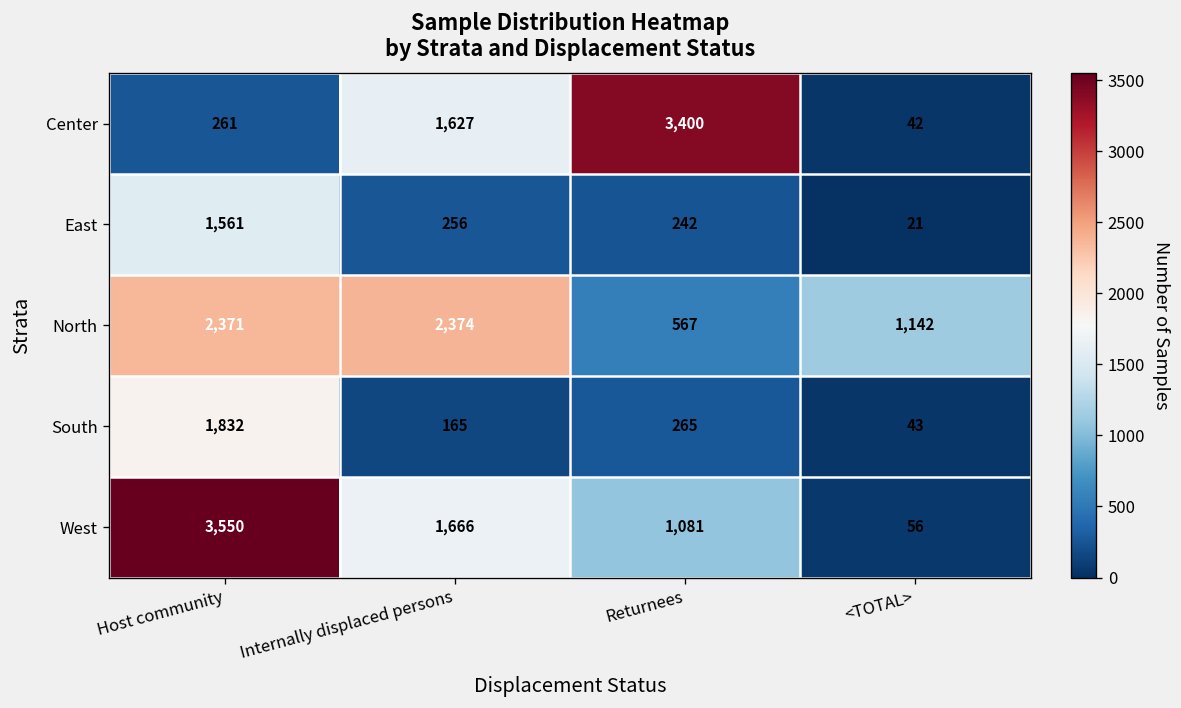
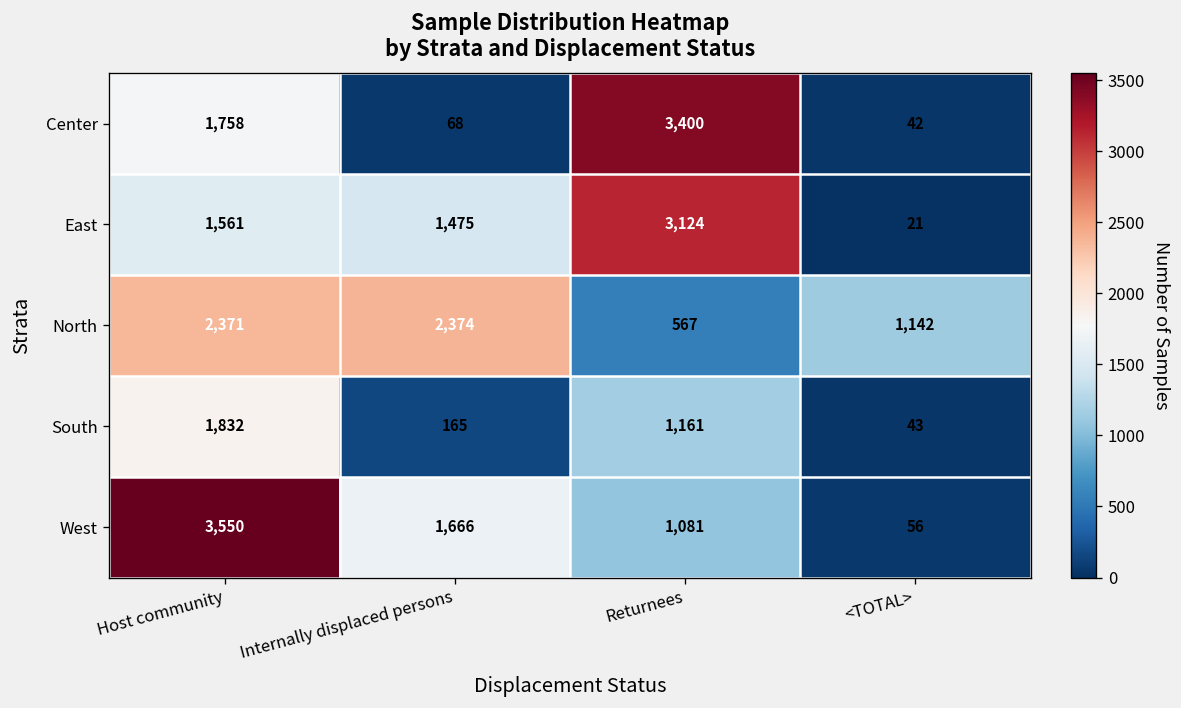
Center, Host community: 261 -> 1,758
Center, Internally displaced persons: 1,627 -> 68
East, Internally displaced persons: 256 -> 1,475
East, Returnees: 242 -> 3,124
South, Returnees: 265 -> 1,161
